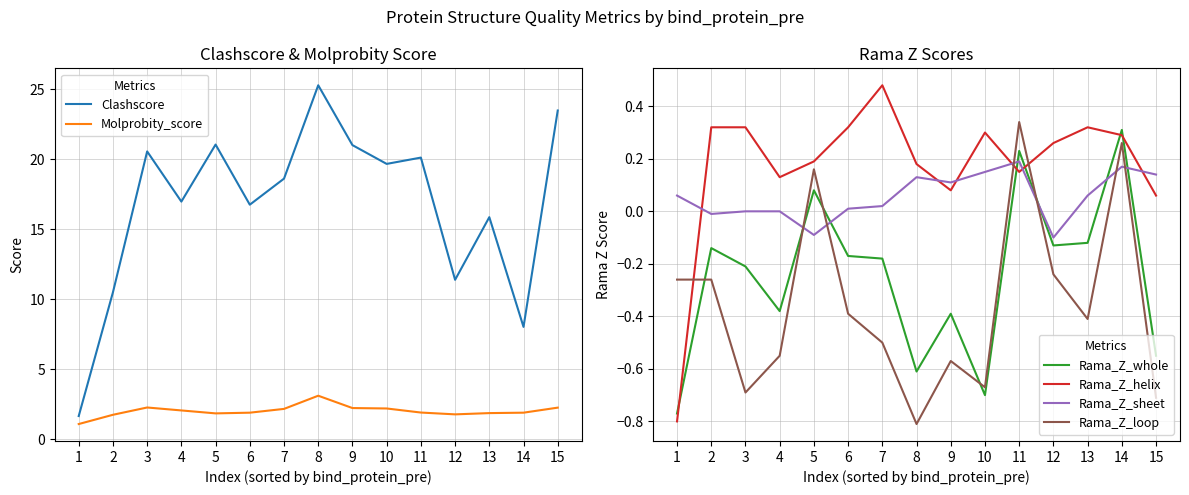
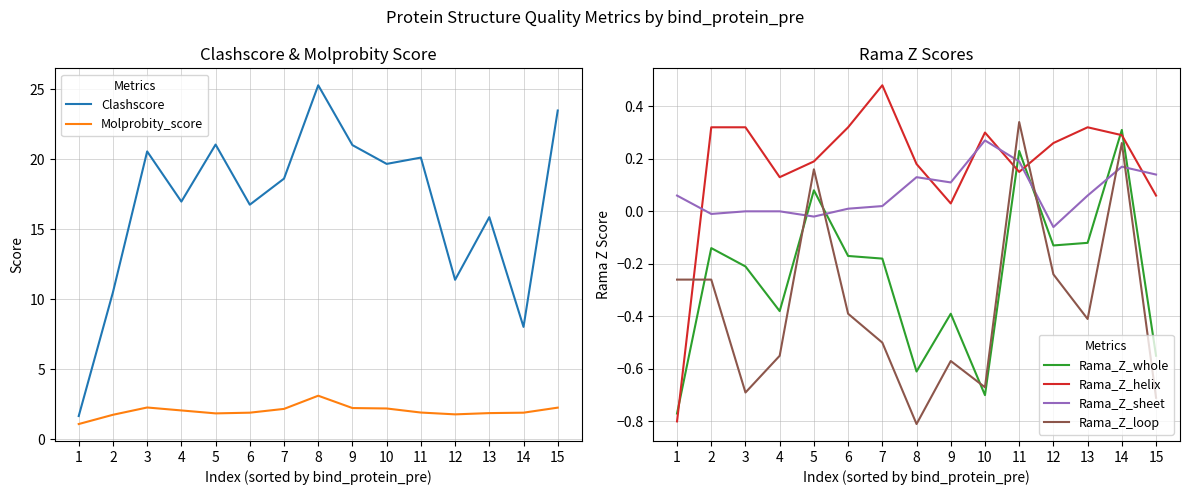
Rama Z Scores, Rama_Z_sheet, 5: -0.09 -> -0.02
Rama Z Scores, Rama_Z_helix, 9: 0.08 -> 0.03
Rama Z Scores, Rama_Z_sheet, 10: 0.15 -> 0.27
Rama Z Scores, Rama_Z_sheet, 12: -0.10 -> -0.06
